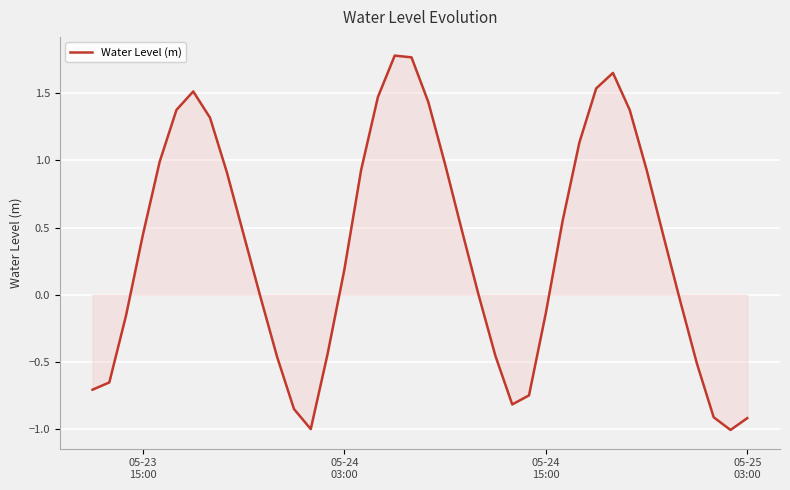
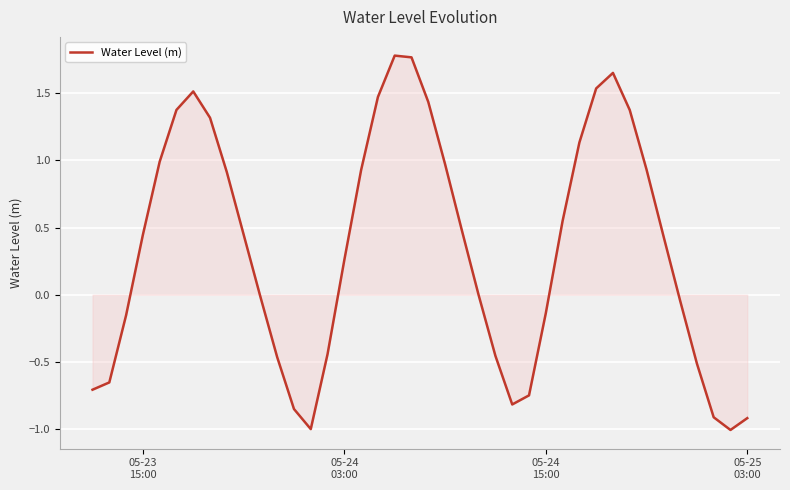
Water Level (m), 05-24 03:00: 0.19 -> 0.26
